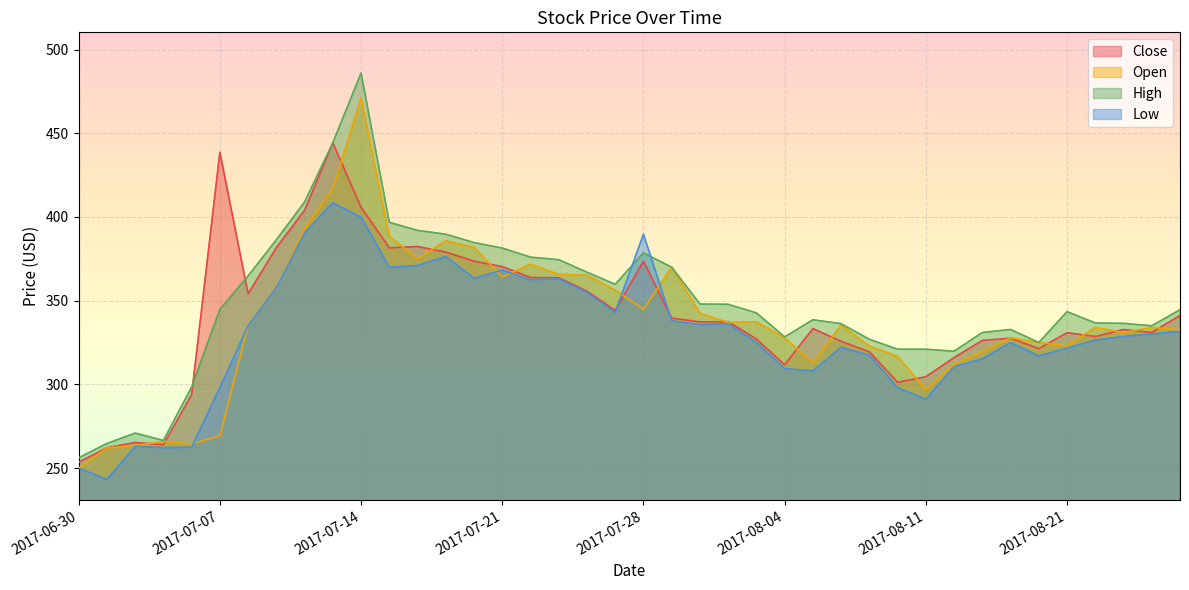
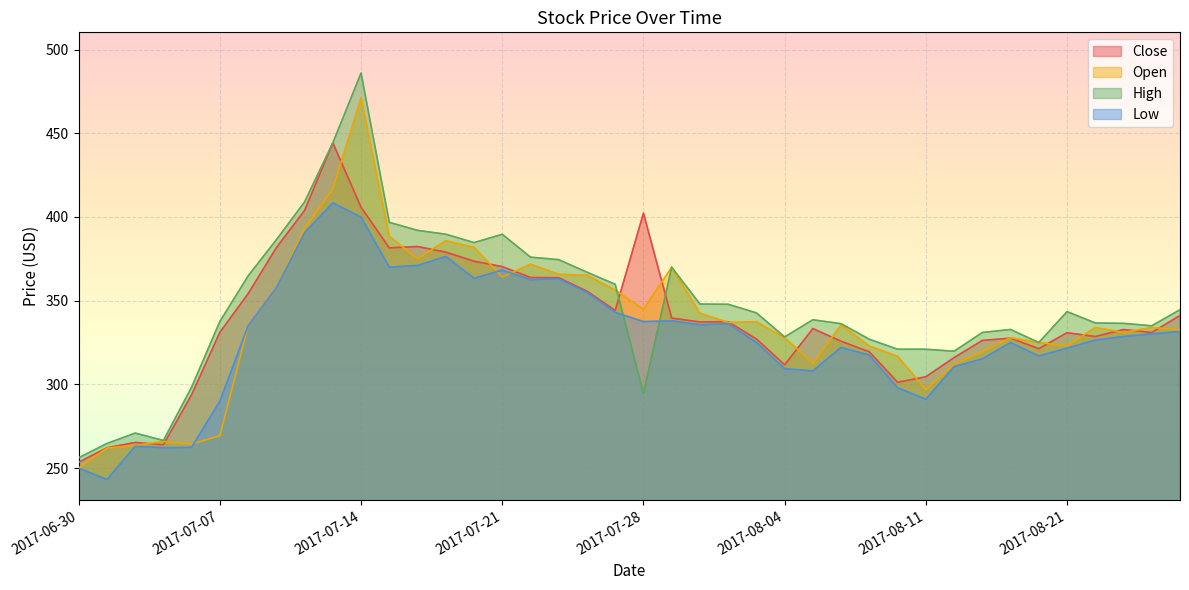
Close, 2017-07-07: 439 -> 331
High, 2017-07-07: 345 -> 338
Low, 2017-07-07: 298 -> 290
High, 2017-07-21: 381 -> 390
Close, 2017-07-28: 374 -> 402
High, 2017-07-28: 379 -> 295
Low, 2017-07-28: 390 -> 338
